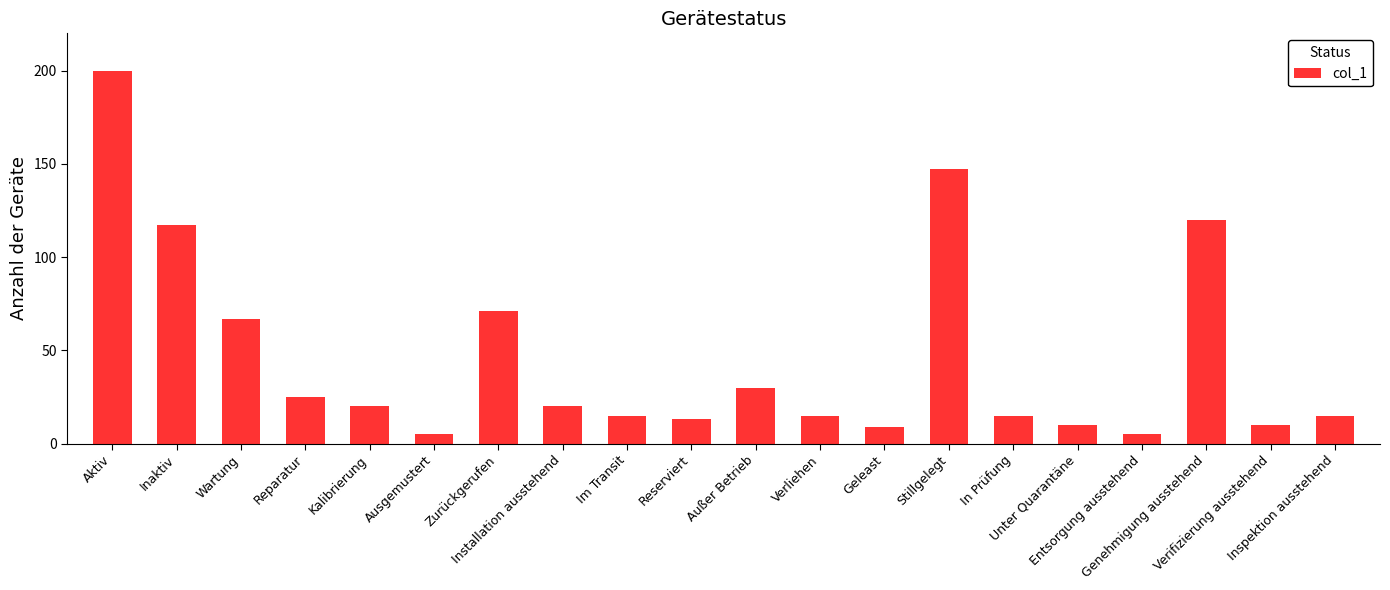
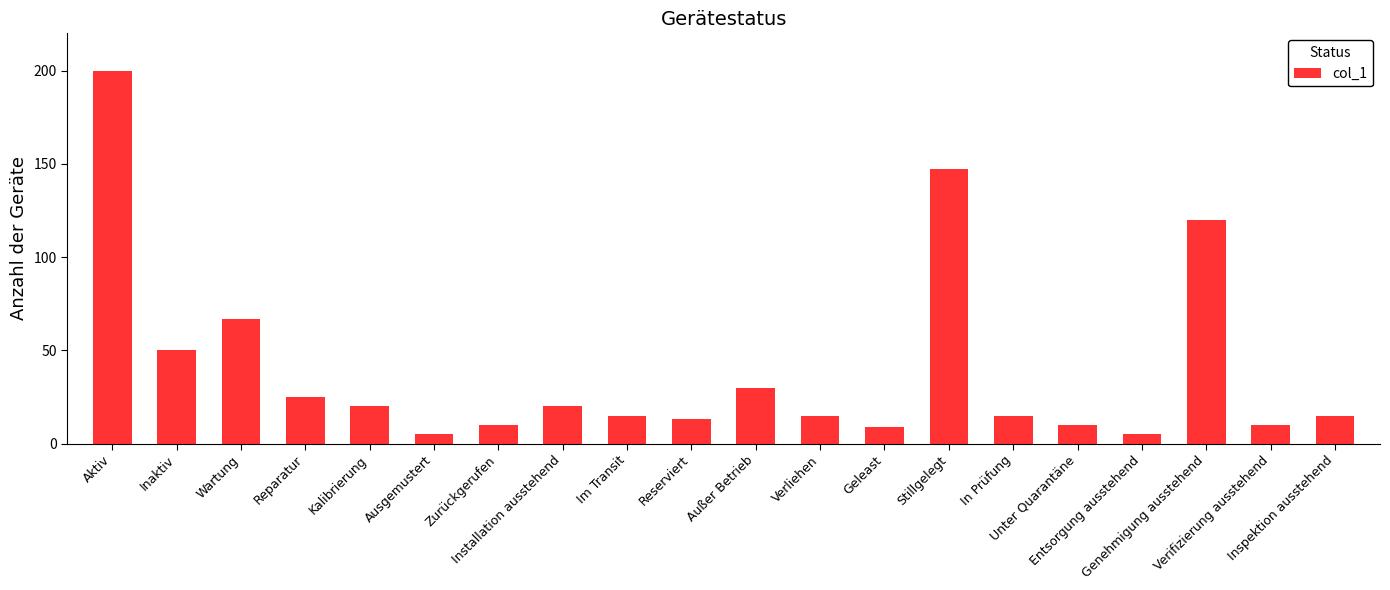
Inaktiv: 117 -> 50
Zurückgerufen: 71 -> 10
